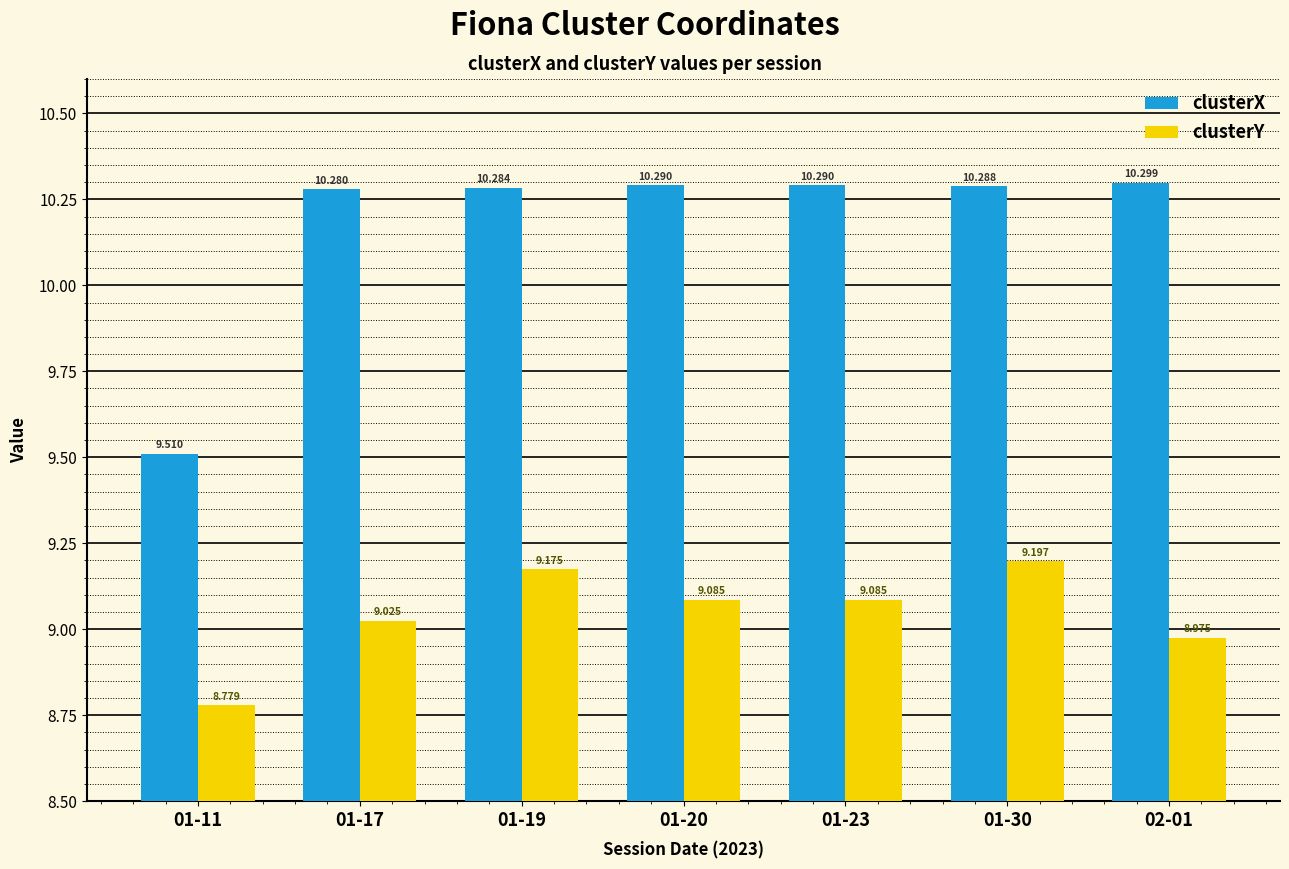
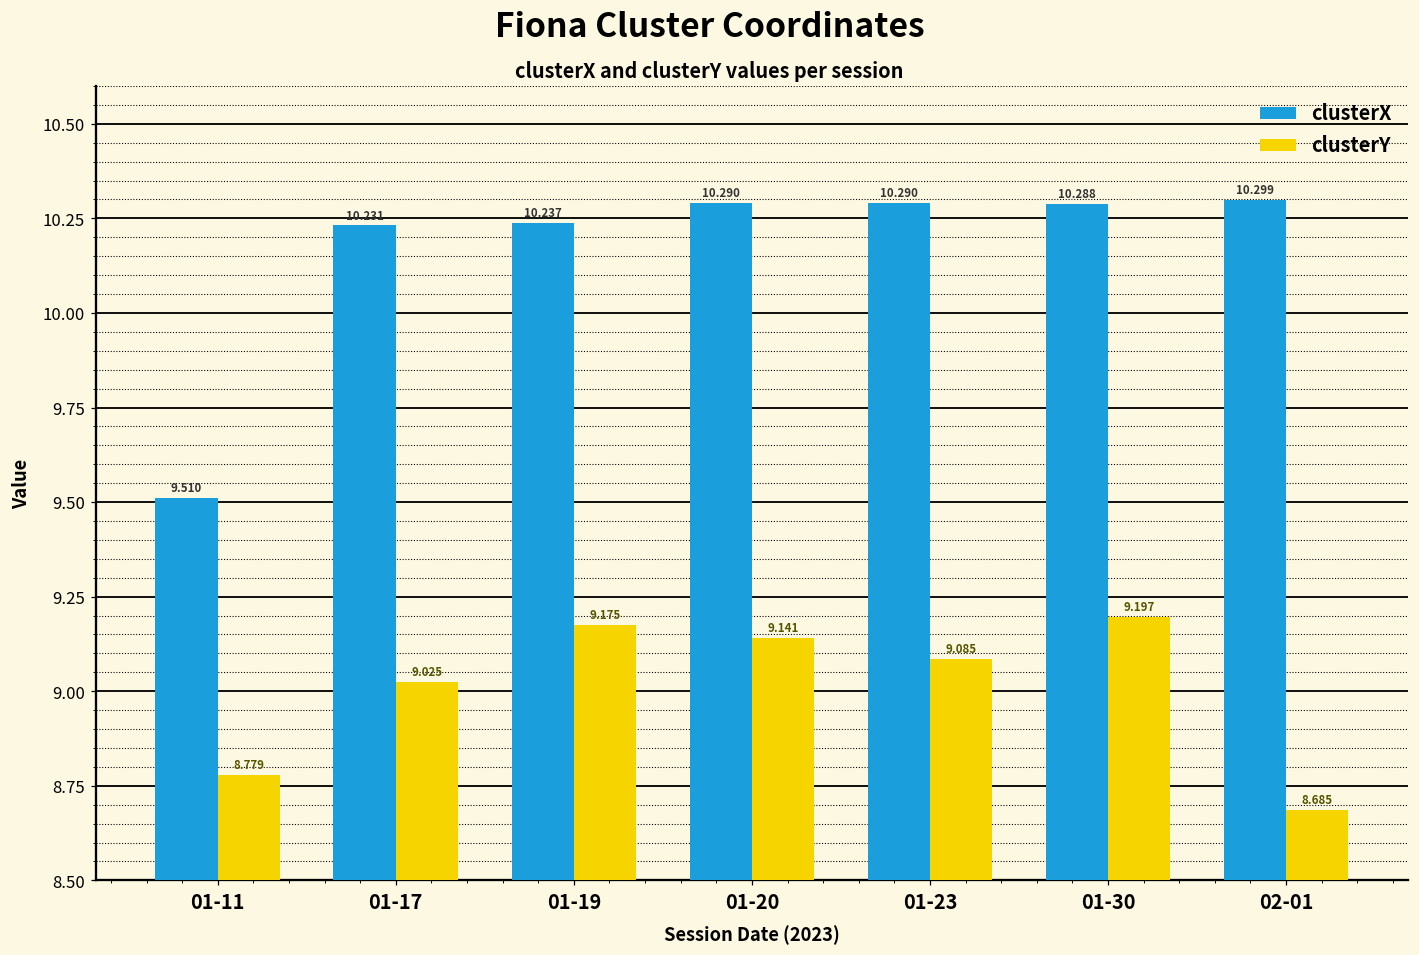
clusterX, 01-17: 10.280 -> 10.231
clusterX, 01-19: 10.284 -> 10.237
clusterY, 01-20: 9.085 -> 9.141
clusterY, 02-01: 8.975 -> 8.685
